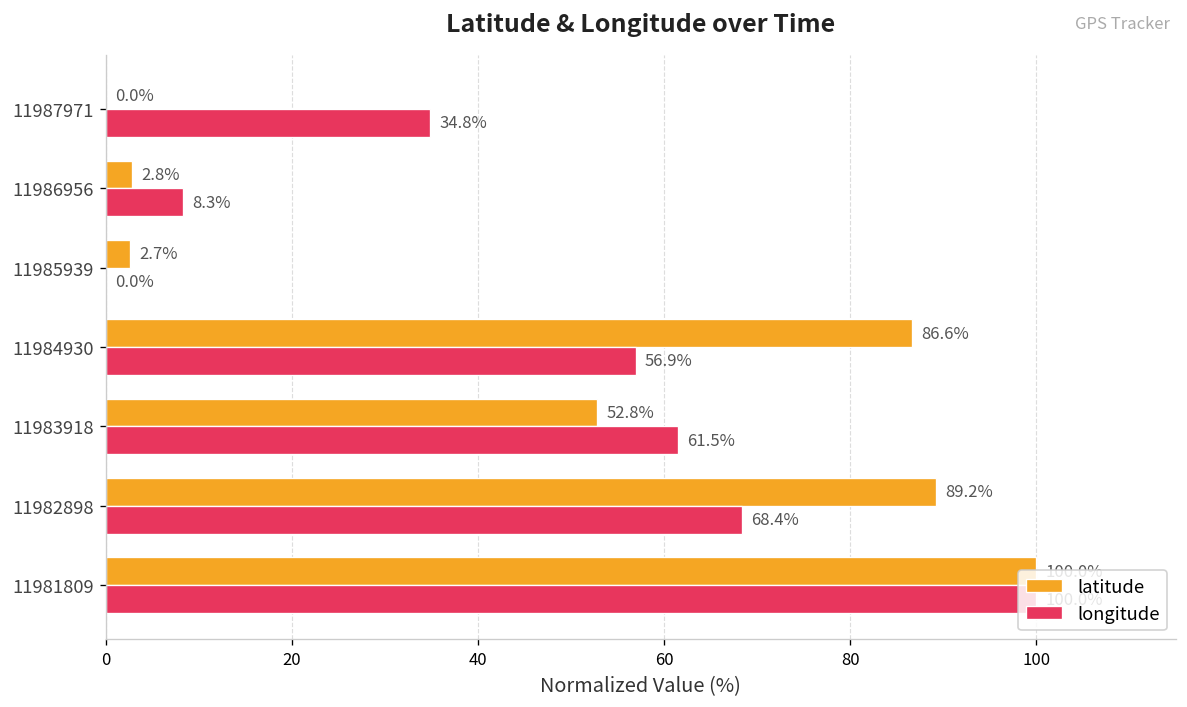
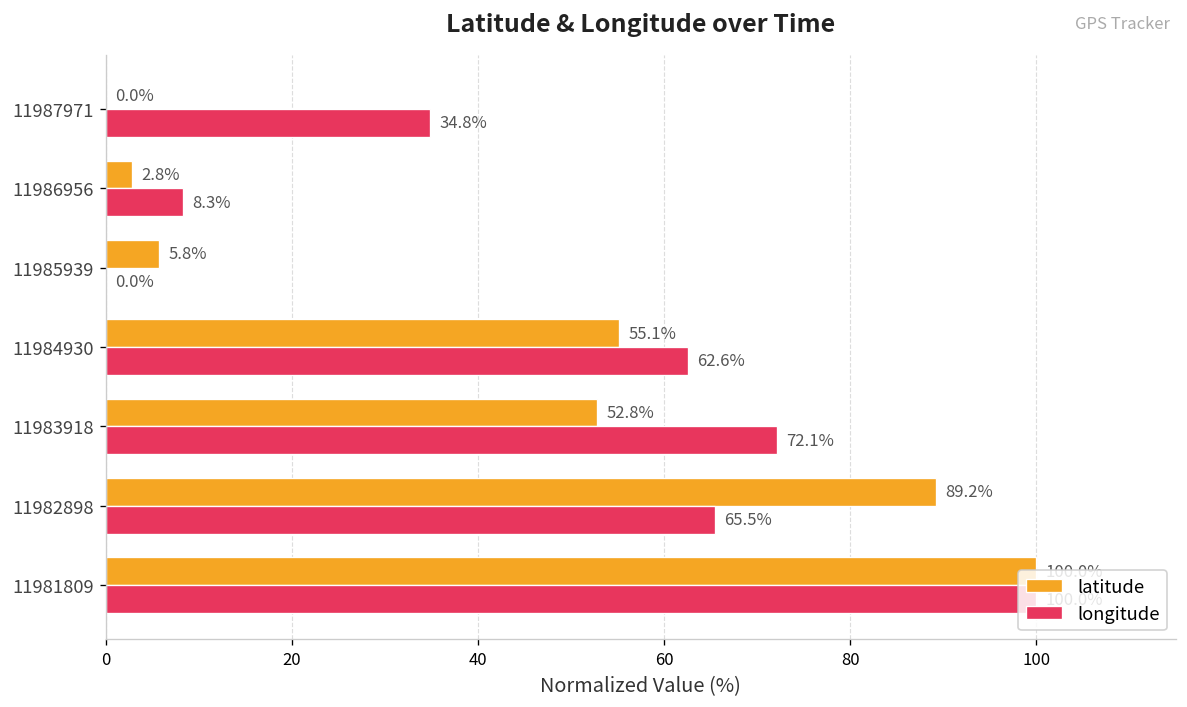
latitude, 11985939: 2.7% -> 5.8%
latitude, 11984930: 86.6% -> 55.1%
longitude, 11984930: 56.9% -> 62.6%
longitude, 11983918: 61.5% -> 72.1%
longitude, 11982898: 68.4% -> 65.5%
